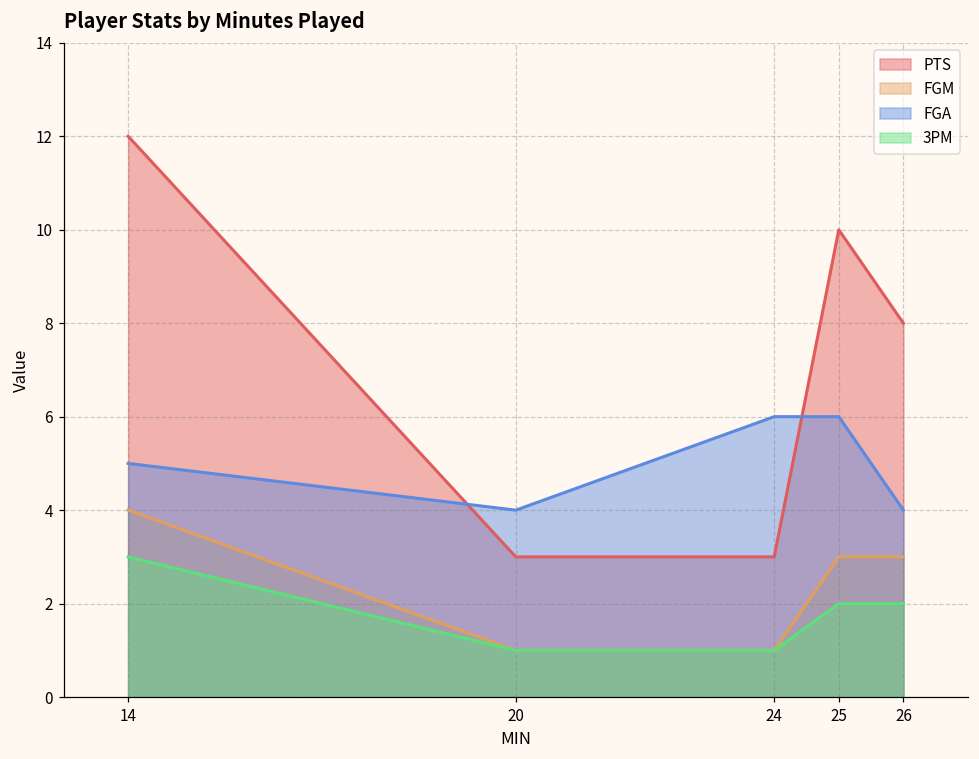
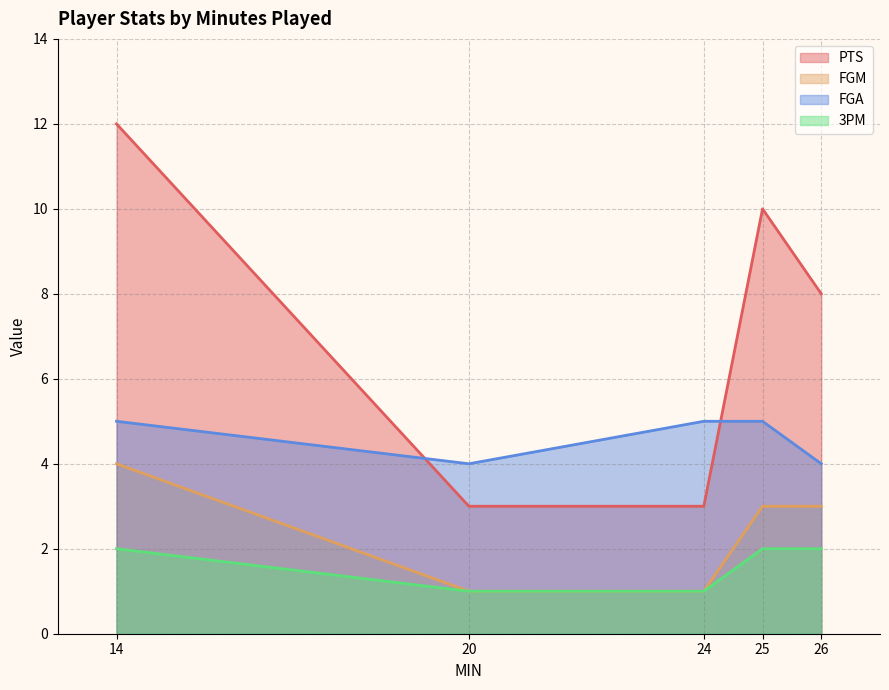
3PM, 14: 3 -> 2
FGA, 24: 6 -> 5
FGA, 25: 6 -> 5
